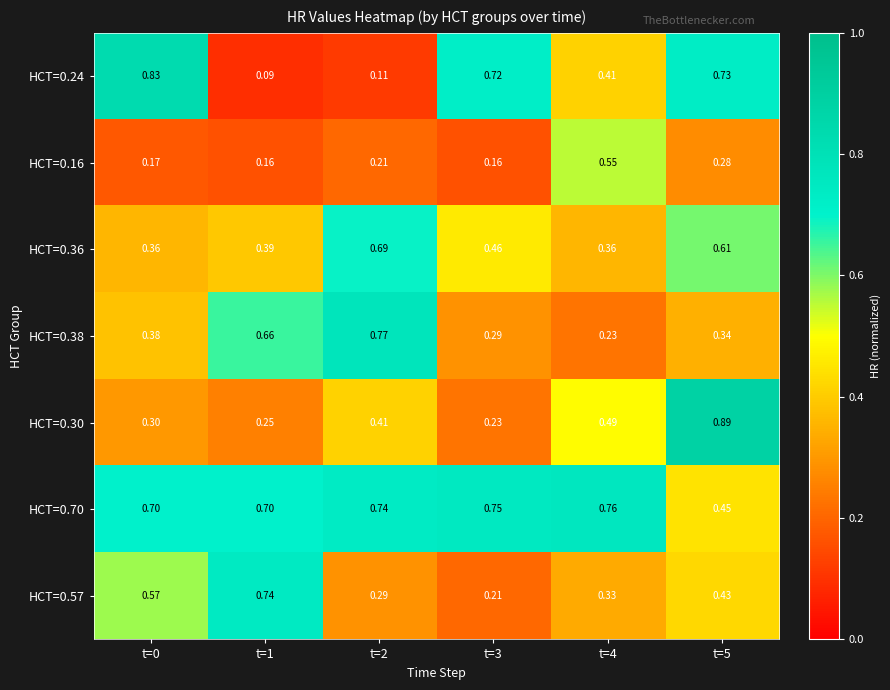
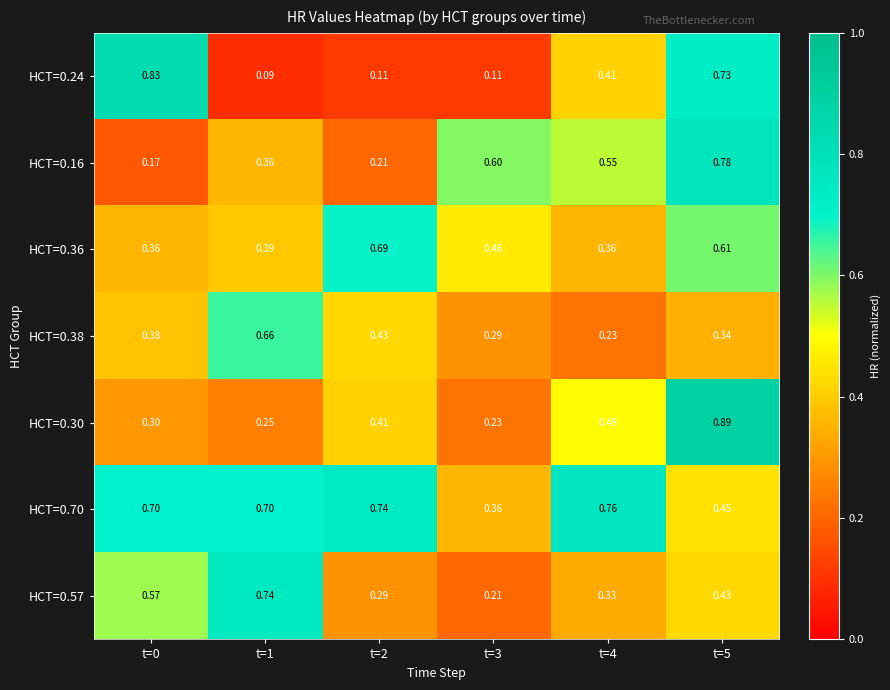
HCT=0.24, t=3: 0.72 -> 0.11
HCT=0.16, t=1: 0.16 -> 0.36
HCT=0.16, t=3: 0.16 -> 0.60
HCT=0.16, t=5: 0.28 -> 0.78
HCT=0.38, t=2: 0.77 -> 0.43
HCT=0.70, t=3: 0.75 -> 0.36
